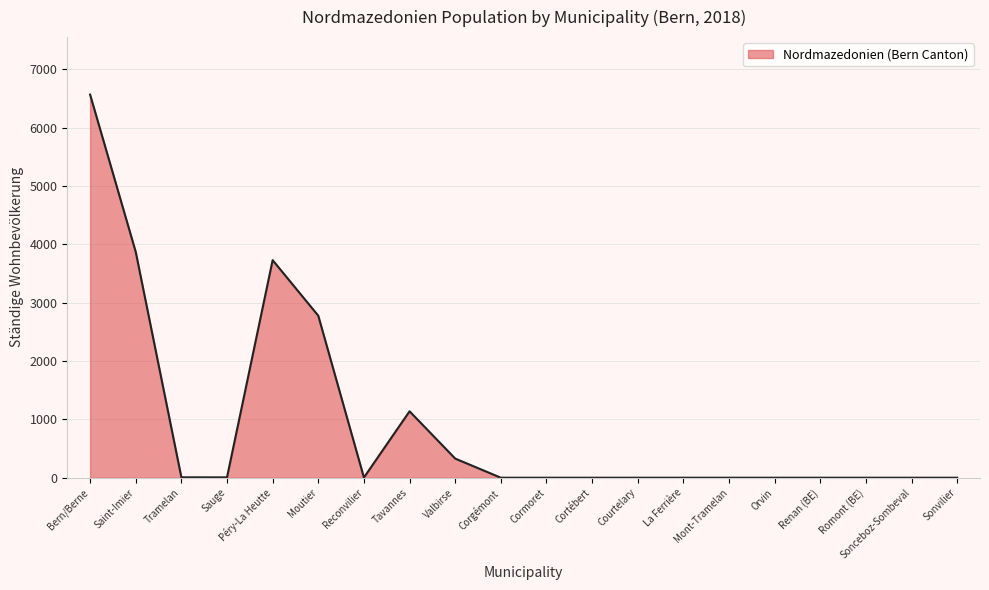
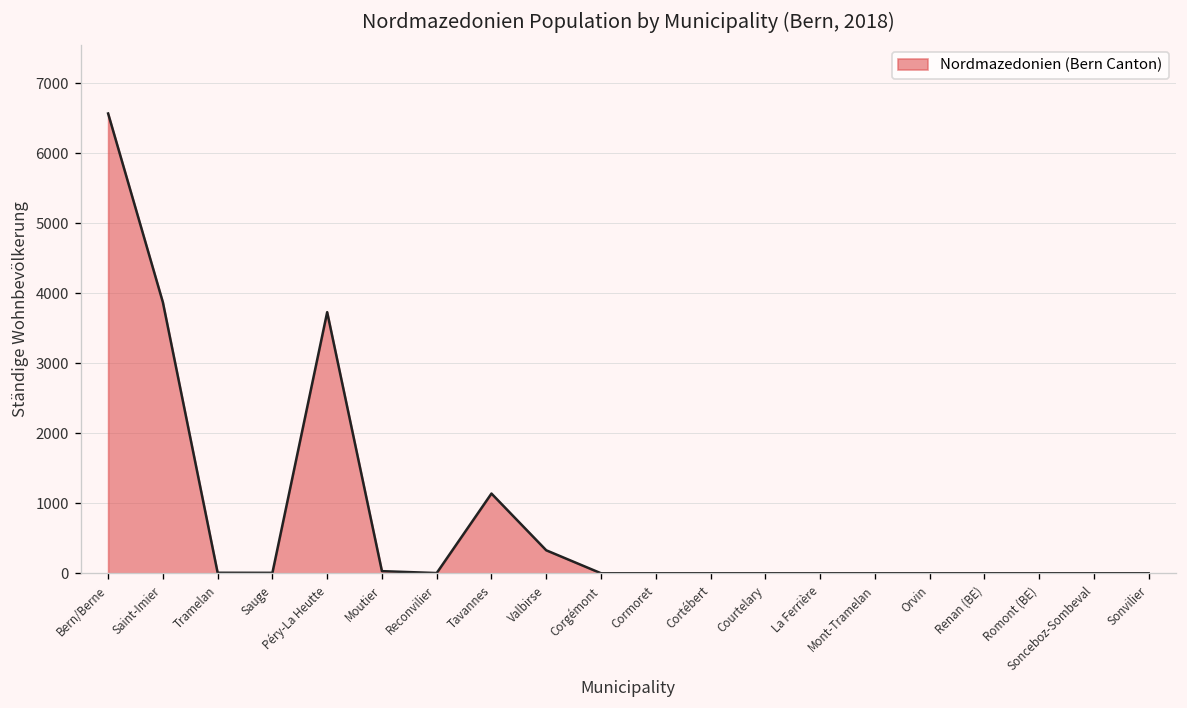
Moutier: 2800 -> 0
